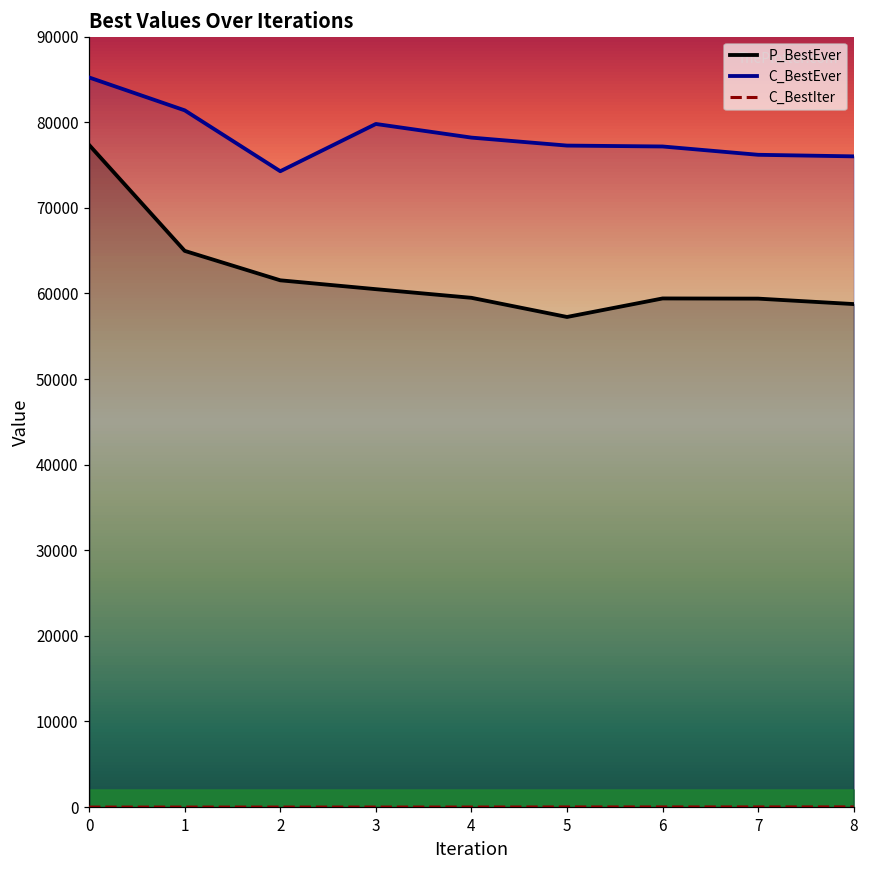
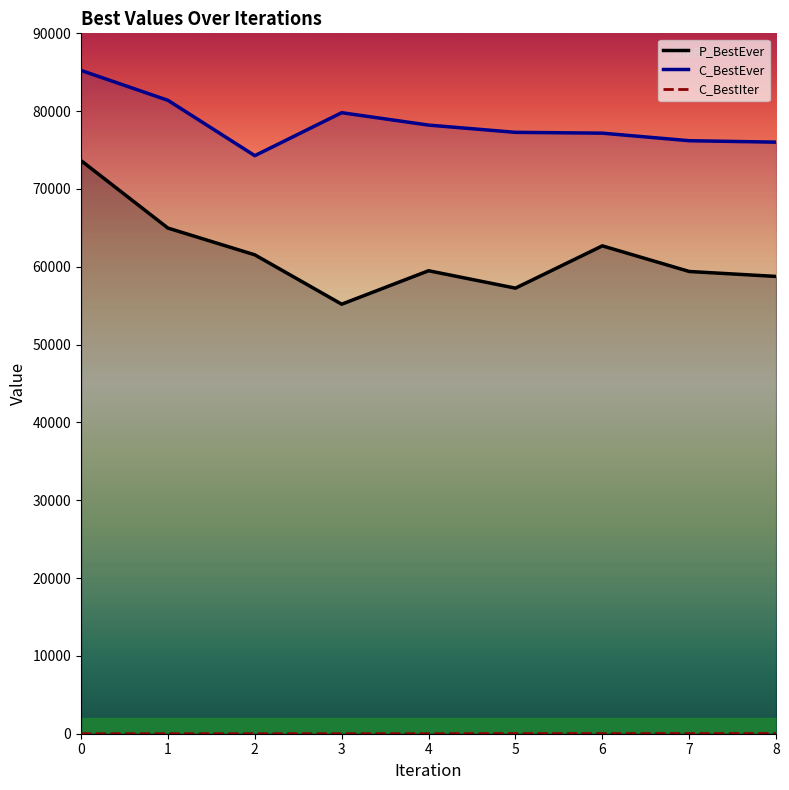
P_BestEver, 0: 77000 -> 74000
P_BestEver, 3: 61000 -> 55000
P_BestEver, 6: 59000 -> 63000
